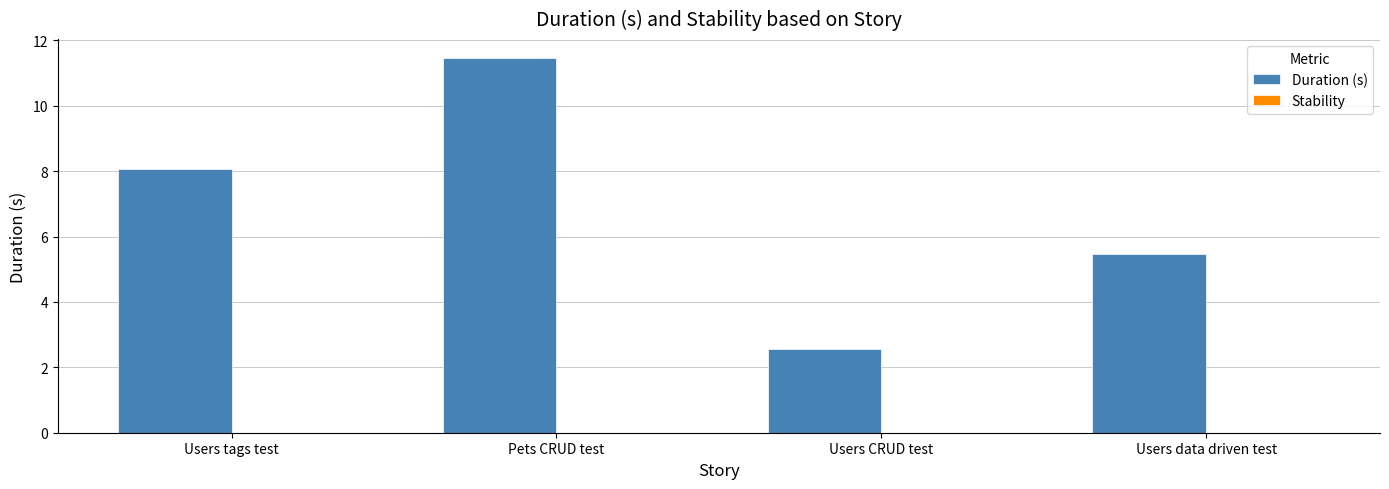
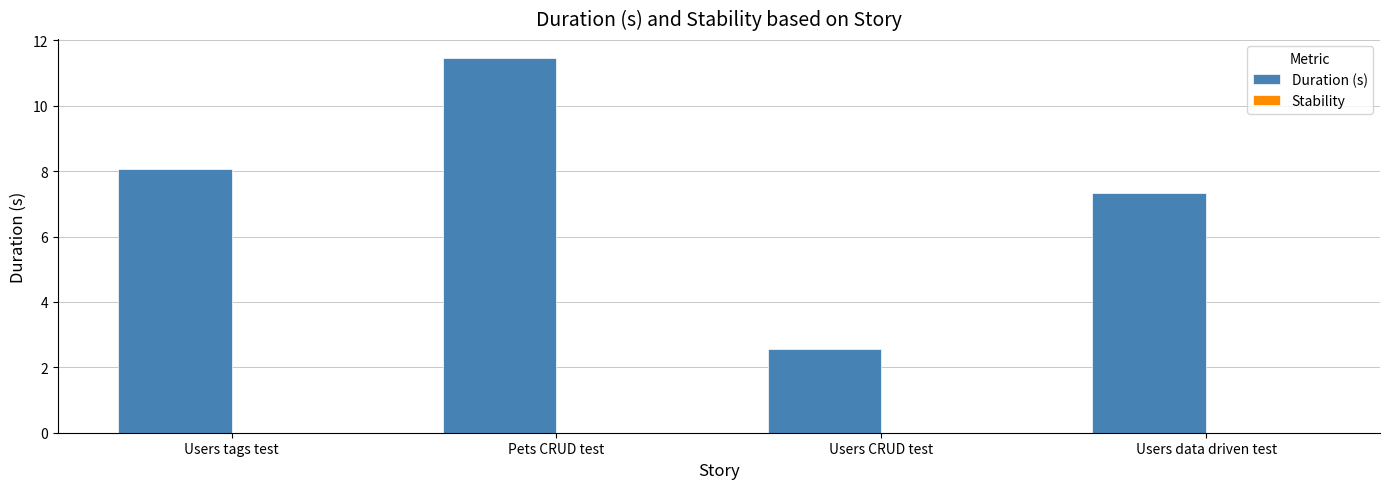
Duration (s), Users data driven test: 5.5 -> 7.3
